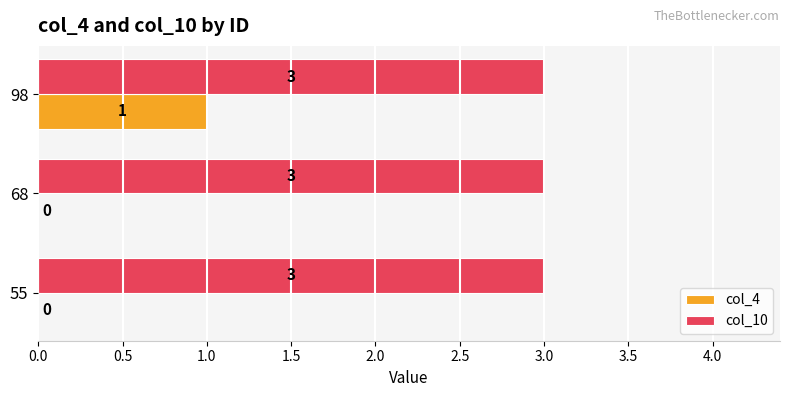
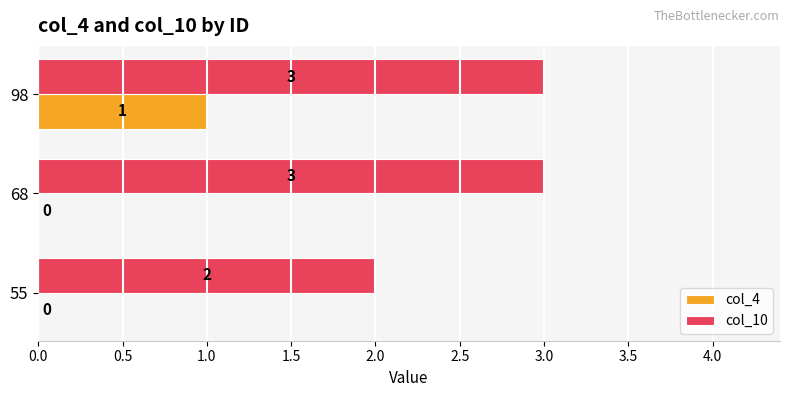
col_10, 55: 3 -> 2
